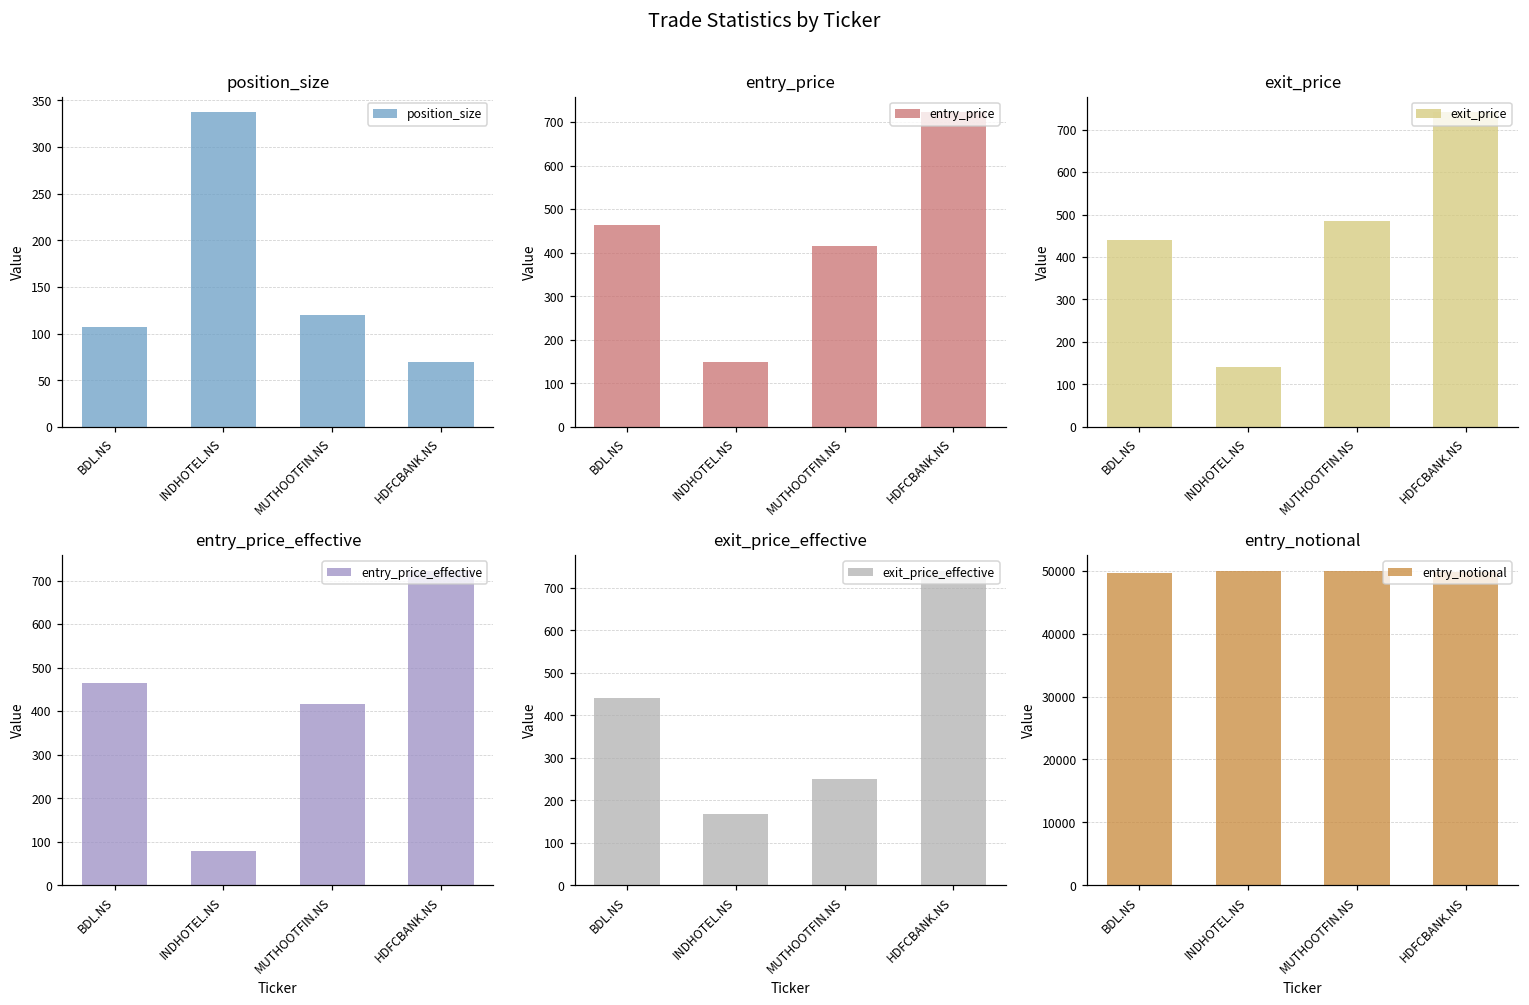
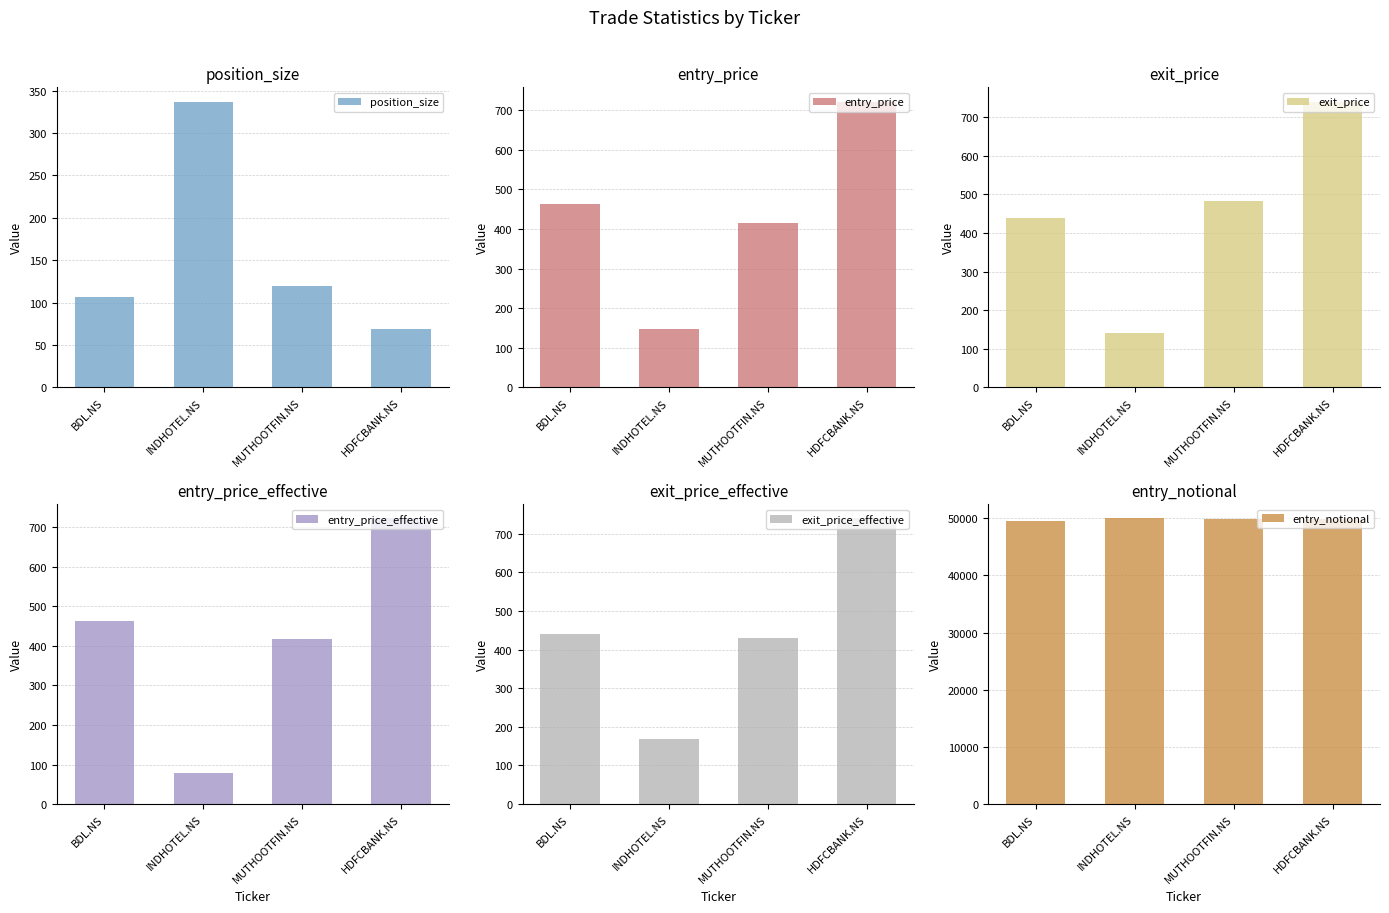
exit_price_effective, MUTHOOTFIN.NS: 250 -> 430
